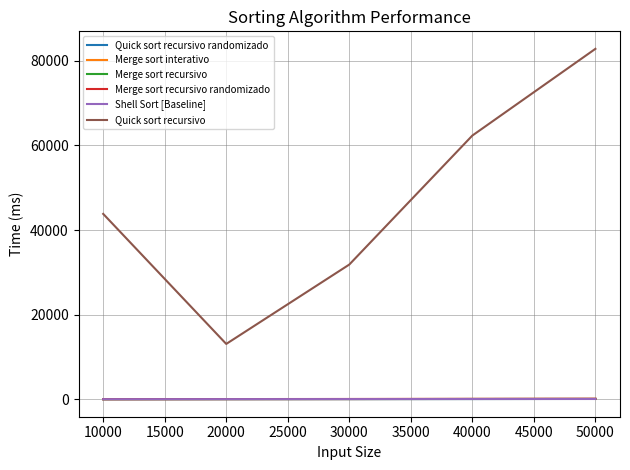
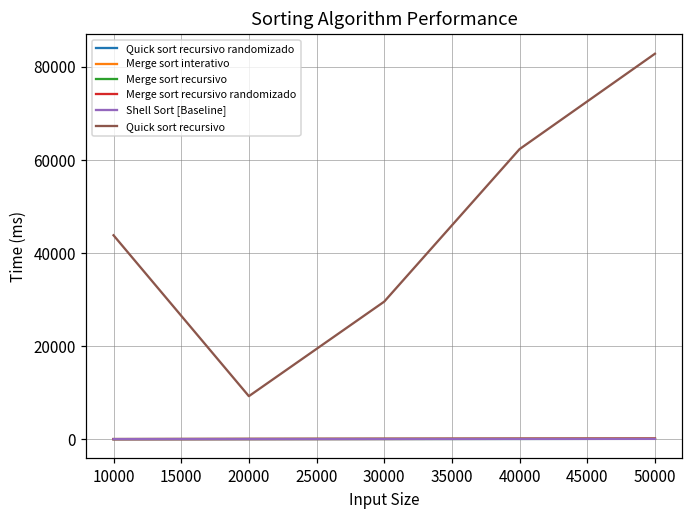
Quick sort recursivo, 20000: 13000 -> 9000
Quick sort recursivo, 30000: 32000 -> 30000
